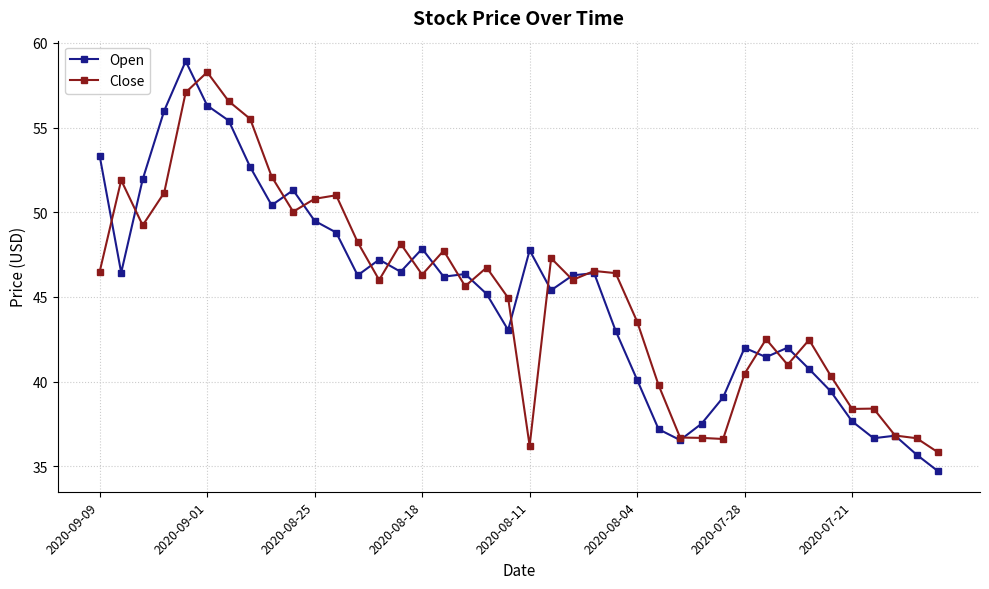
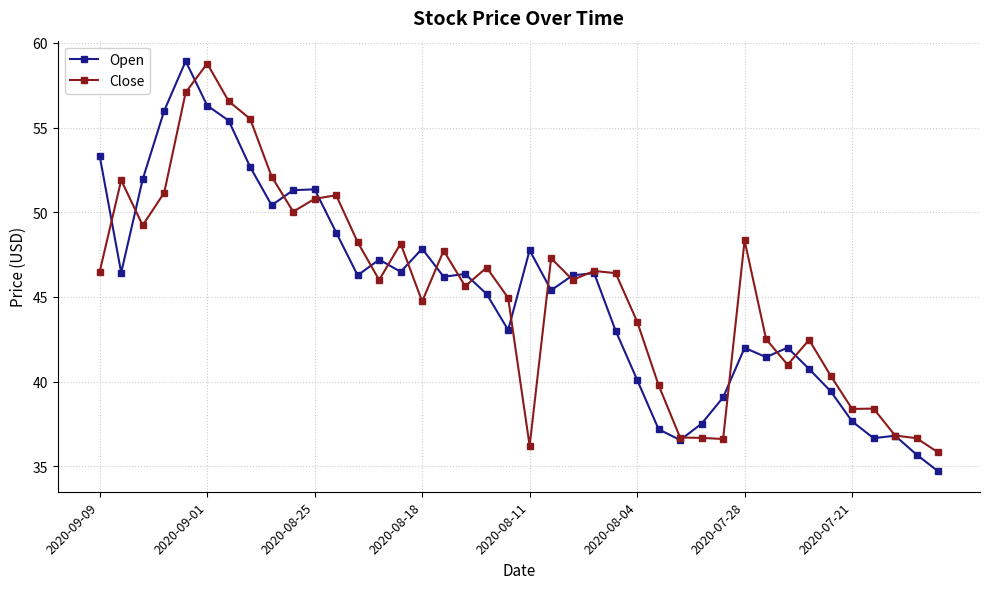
Close, 2020-09-01: 58.3 -> 58.8
Open, 2020-08-25: 49.5 -> 51.3
Close, 2020-08-18: 46.3 -> 44.7
Close, 2020-07-28: 40.5 -> 48.3
